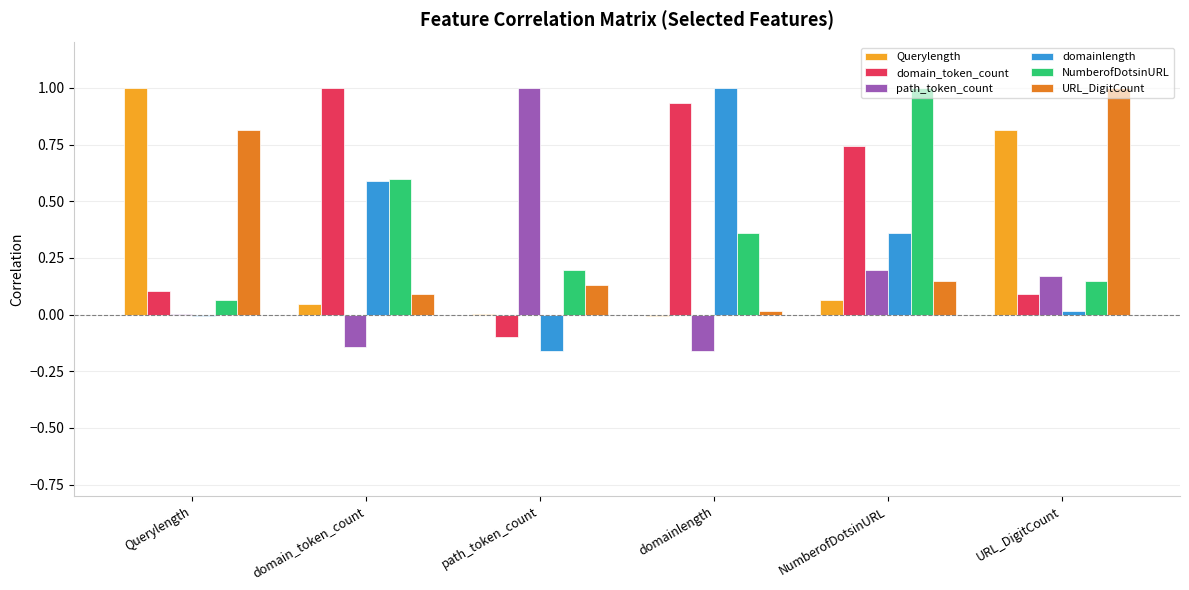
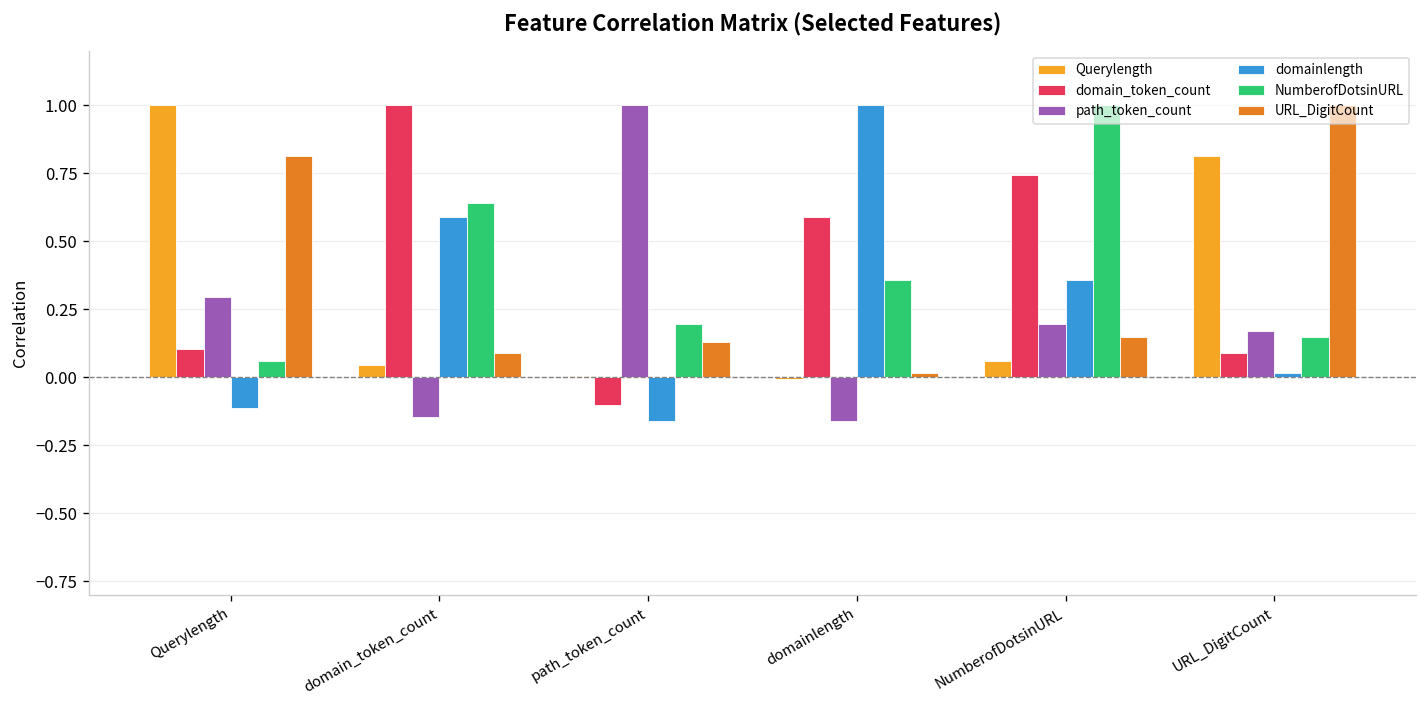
path_token_count, Querylength: 0.00 -> 0.29
domainlength, Querylength: -0.01 -> -0.11
NumberofDotsinURL, domain_token_count: 0.60 -> 0.64
domain_token_count, domainlength: 0.93 -> 0.59
